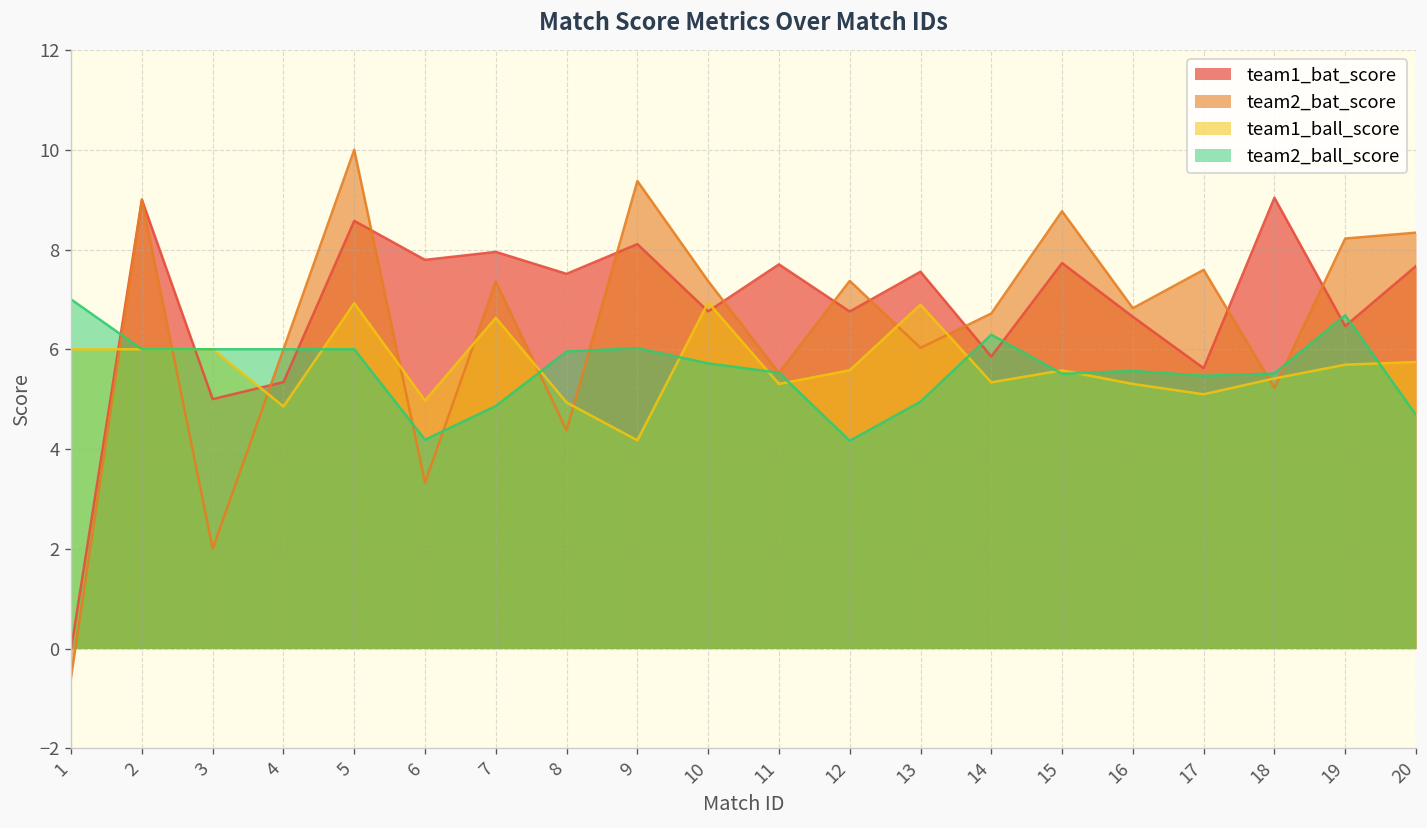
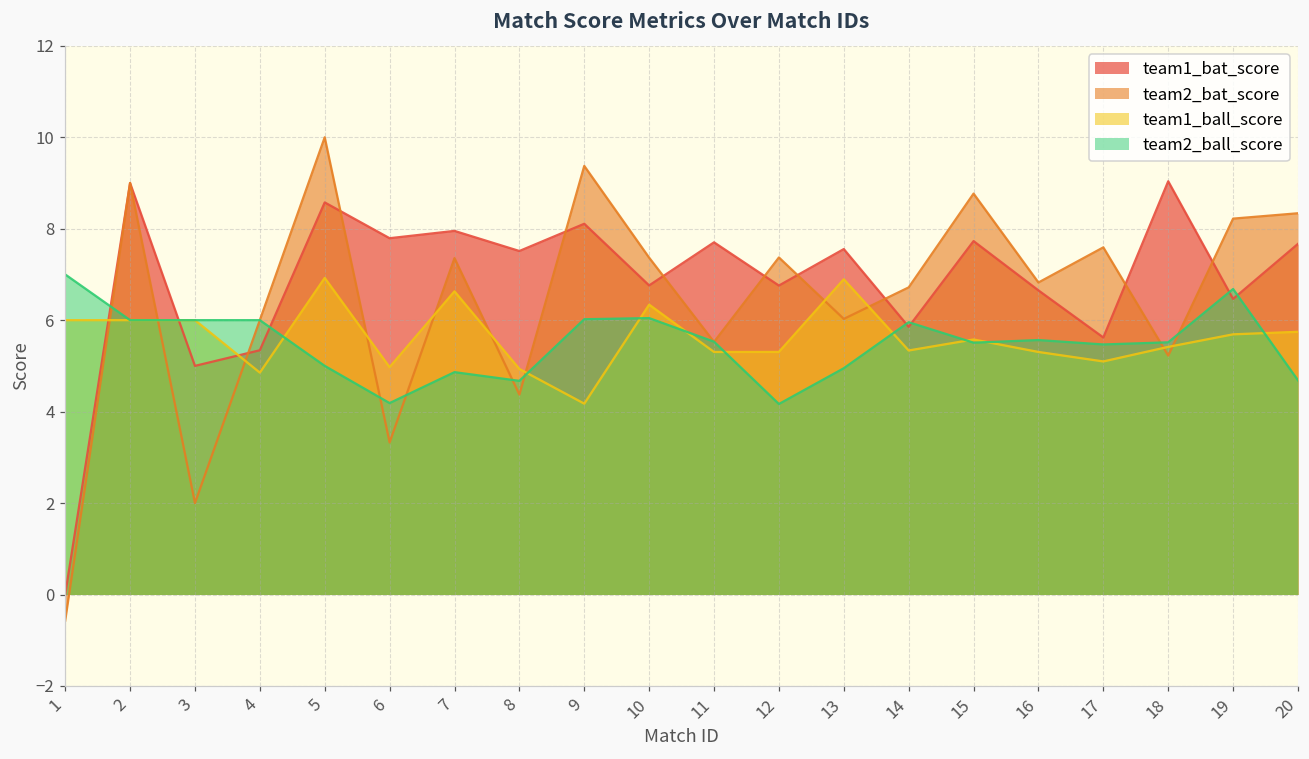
team2_ball_score, 5: 6 -> 5
team2_ball_score, 8: 6.0 -> 4.7
team1_ball_score, 10: 6.9 -> 6.3
team2_ball_score, 10: 5.7 -> 6.0
team1_ball_score, 12: 5.6 -> 5.3
team2_ball_score, 14: 6.3 -> 6.0
